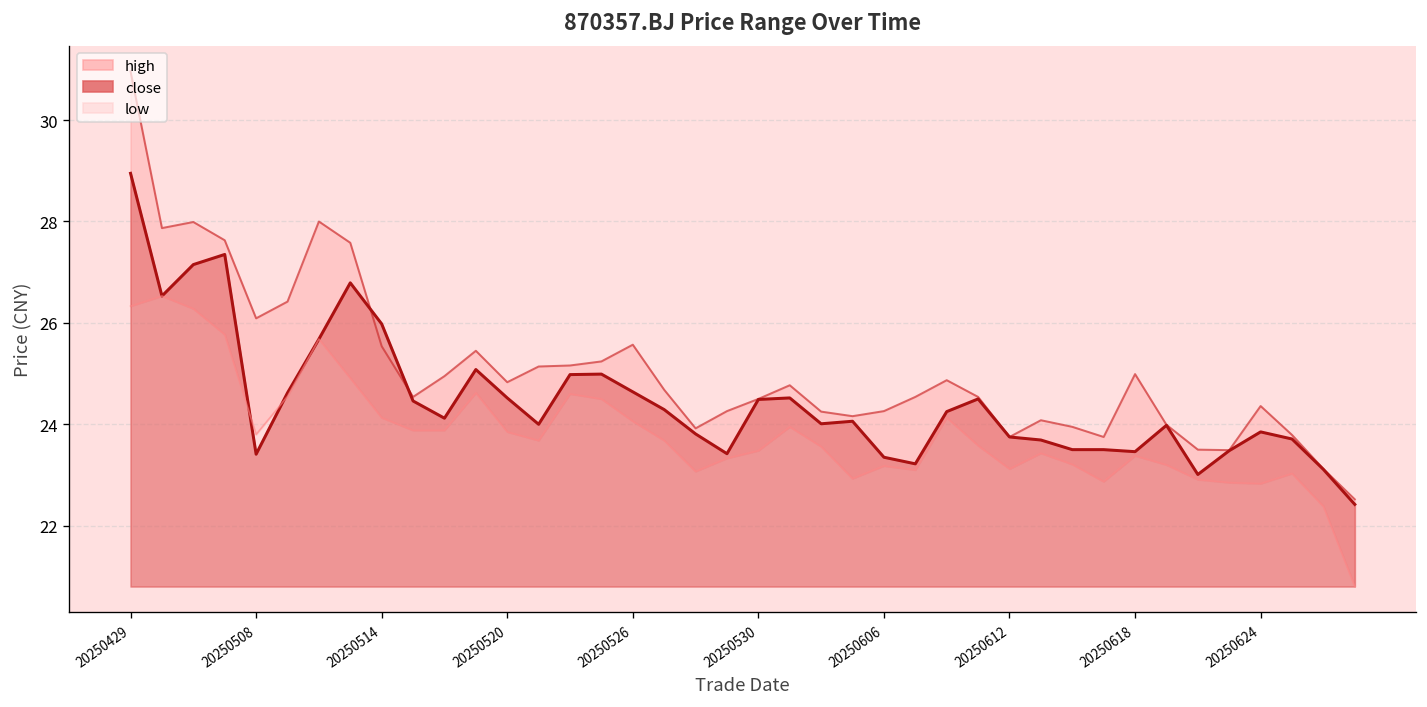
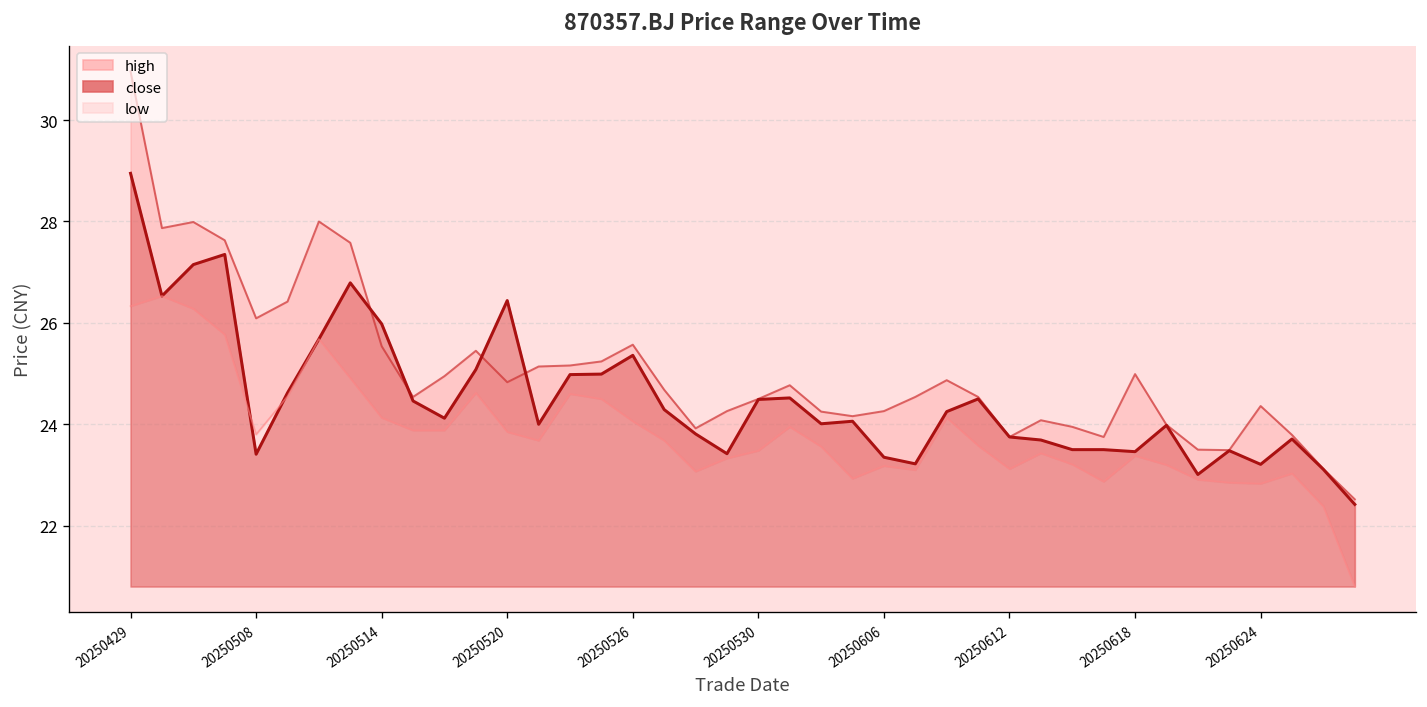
close, 20250520: 24.5 -> 26.4
close, 20250526: 24.6 -> 25.4
close, 20250624: 23.9 -> 23.2
